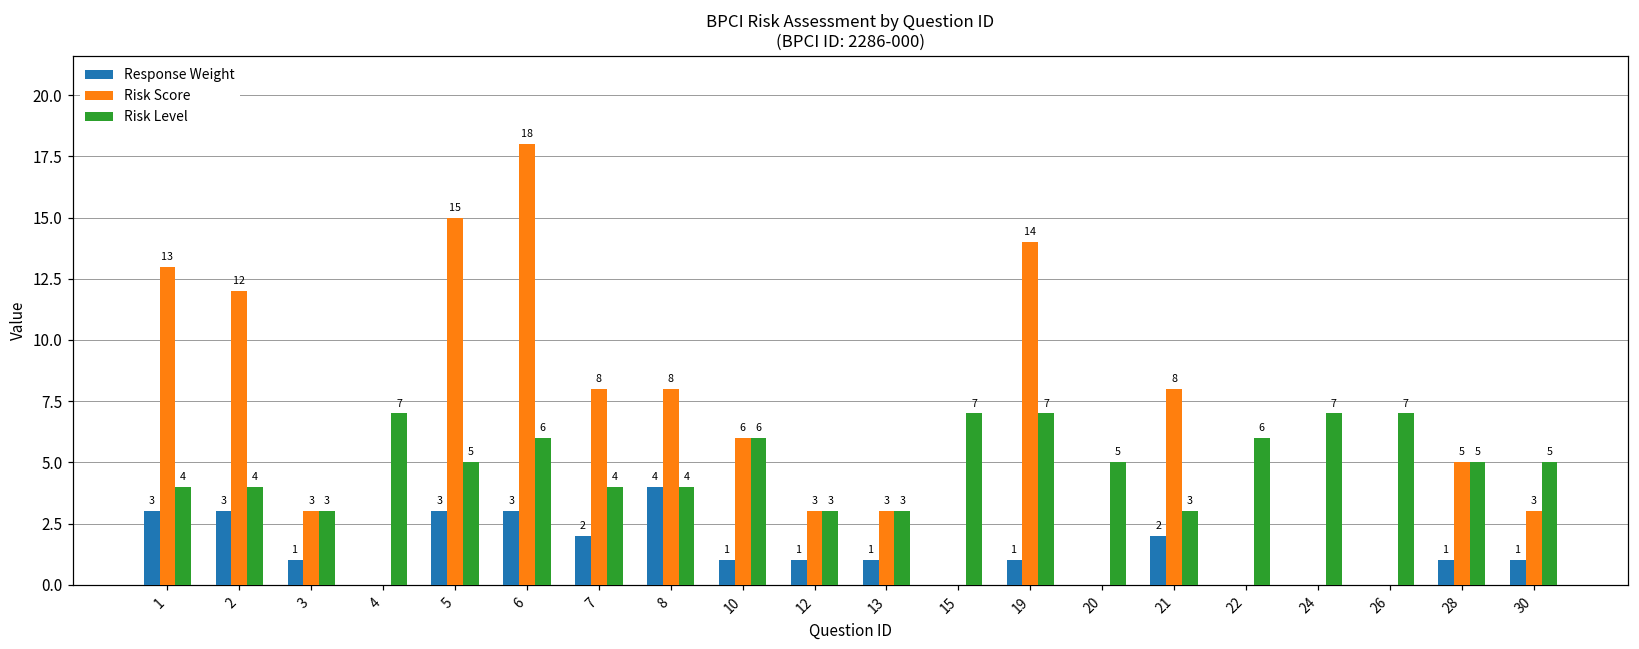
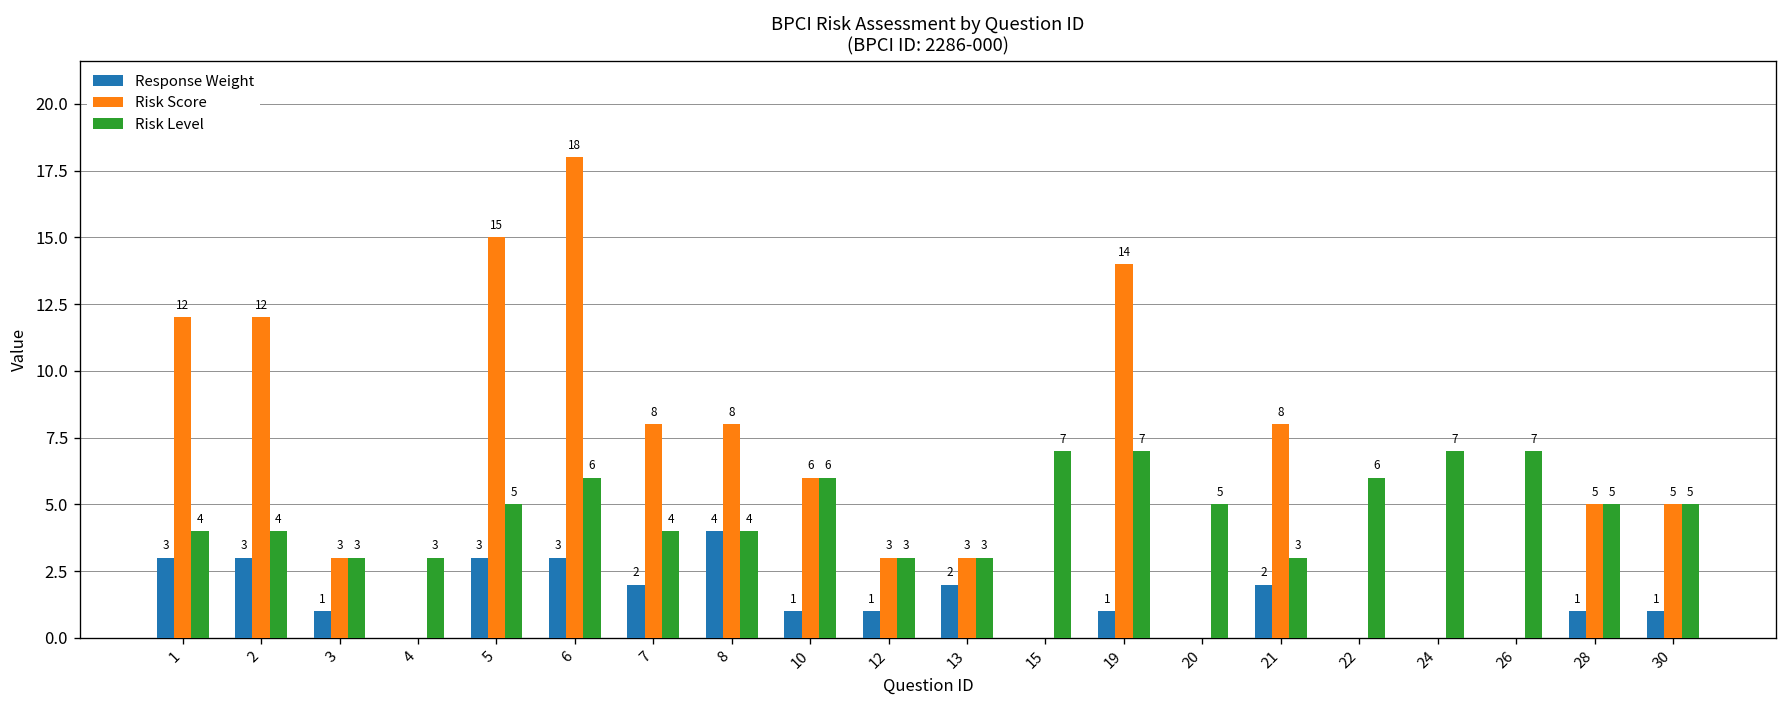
Risk Score, 1: 13 -> 12
Risk Level, 4: 7 -> 3
Response Weight, 13: 1 -> 2
Risk Score, 30: 3 -> 5
